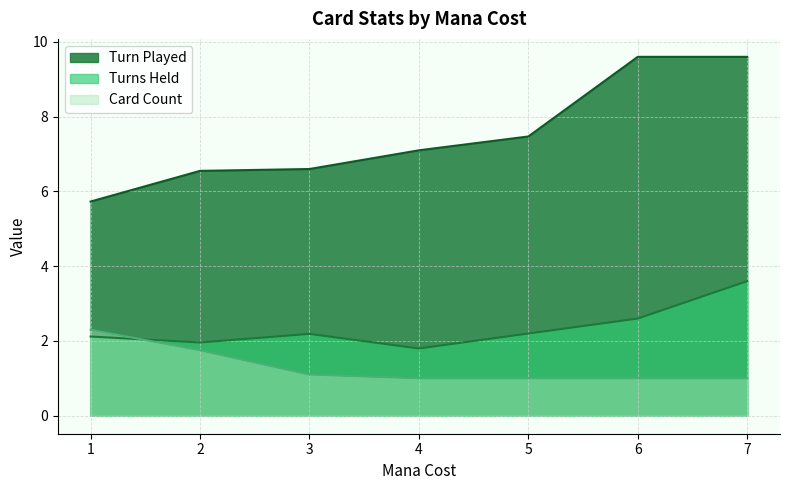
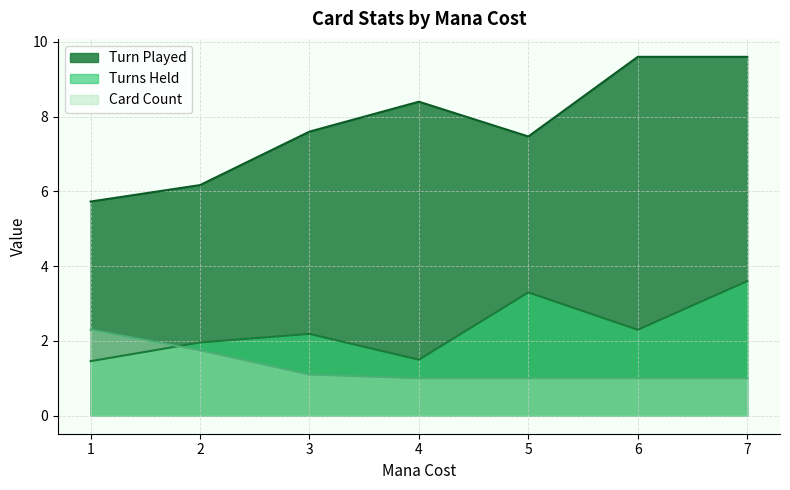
Turns Held, 1: 2.1 -> 1.5
Turn Played, 2: 6.6 -> 6.2
Turn Played, 3: 6.6 -> 7.6
Turn Played, 4: 7.1 -> 8.4
Turns Held, 4: 1.8 -> 1.5
Turns Held, 5: 2.2 -> 3.3
Turns Held, 6: 2.6 -> 2.3
